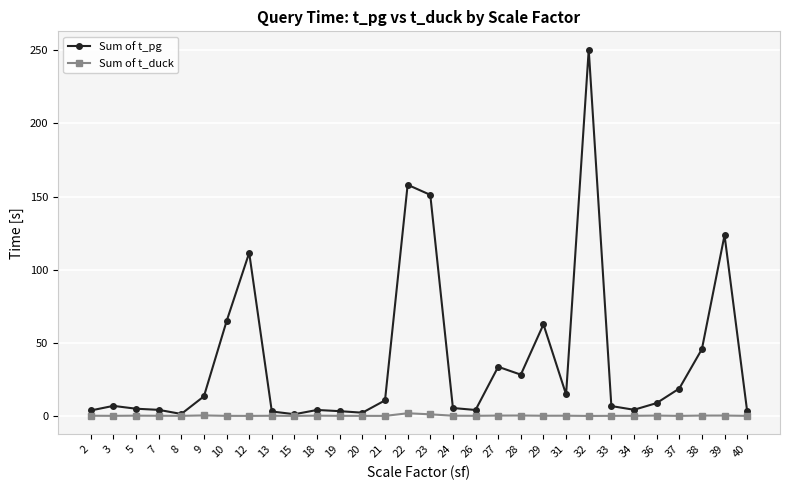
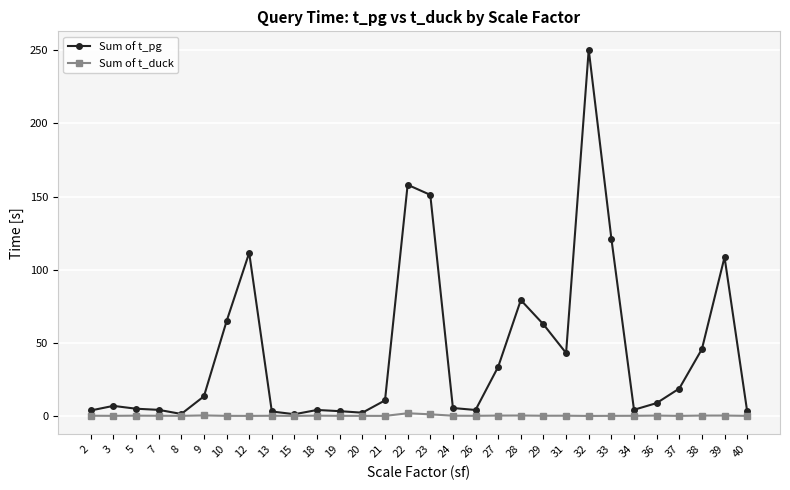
Sum of t_pg, 28: 28 -> 79
Sum of t_pg, 31: 15 -> 43
Sum of t_pg, 33: 7 -> 121
Sum of t_pg, 39: 124 -> 109
